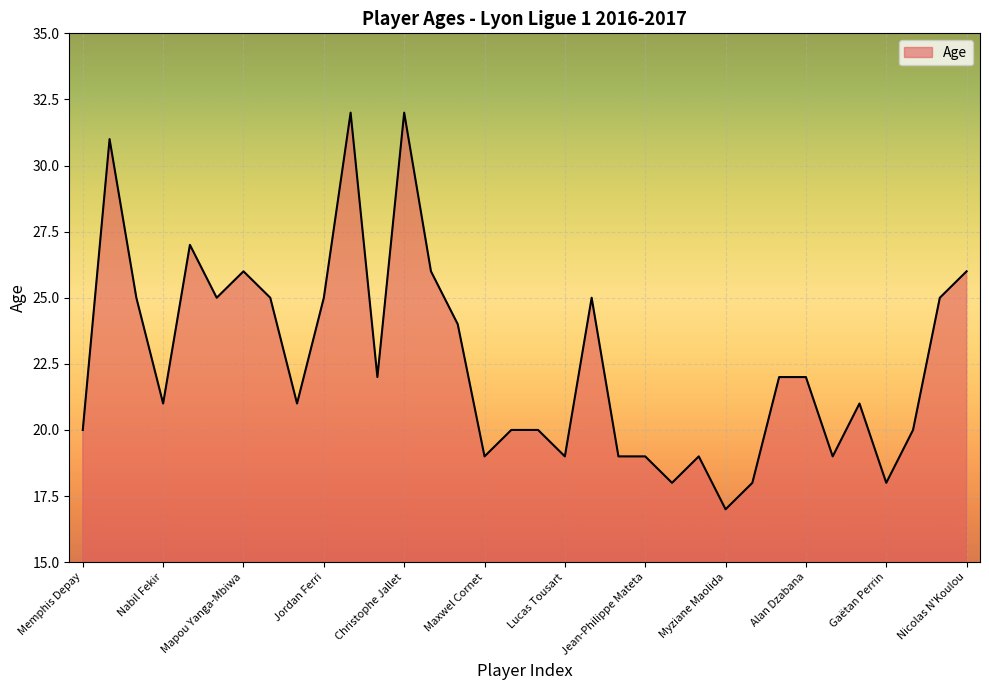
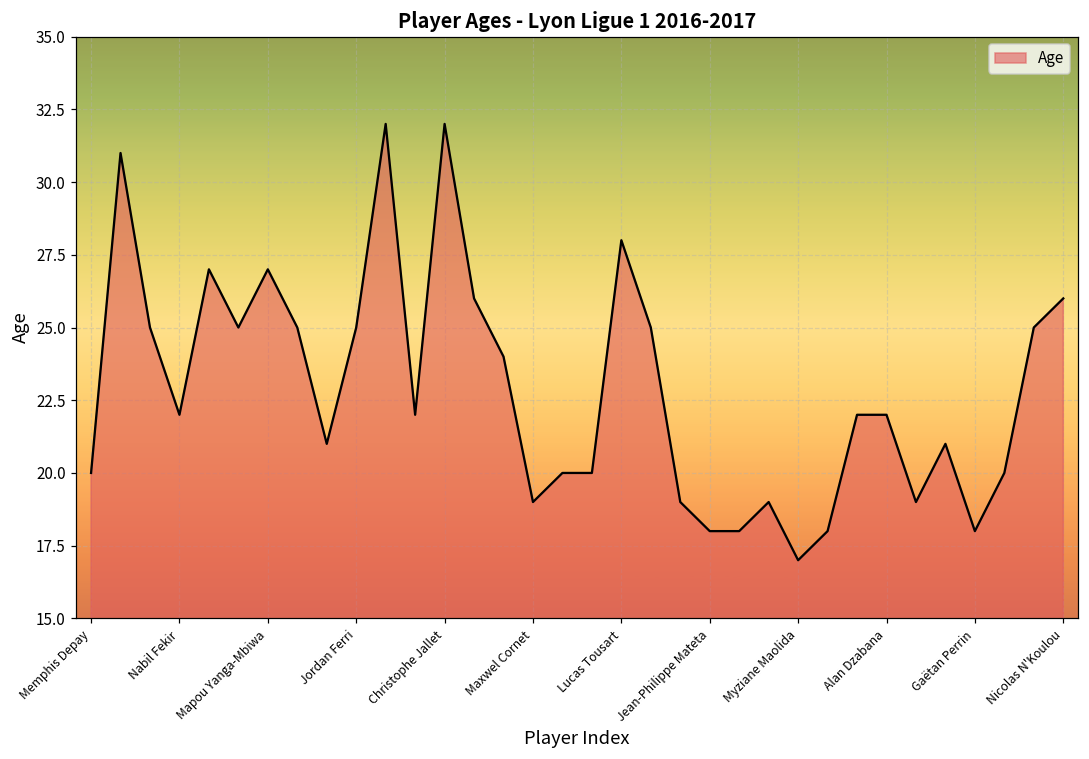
Nabil Fekir: 21 -> 22
Mapou Yanga-Mbiwa: 26 -> 27
Lucas Tousart: 19 -> 28
Jean-Philippe Mateta: 19 -> 18
